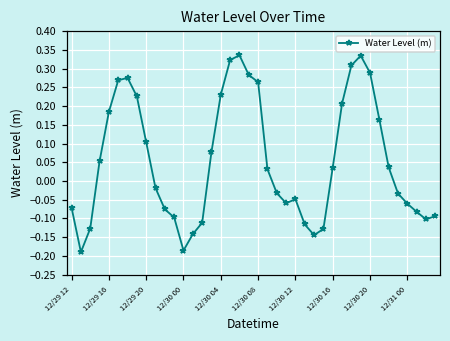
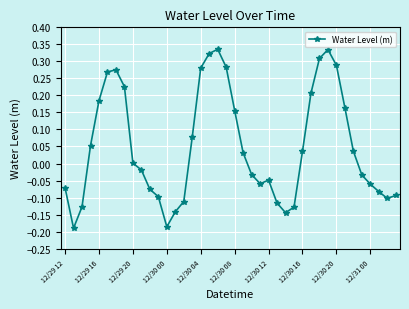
12/29 20: 0.10 -> 0.00
12/30 04: 0.23 -> 0.28
12/30 08: 0.26 -> 0.16
